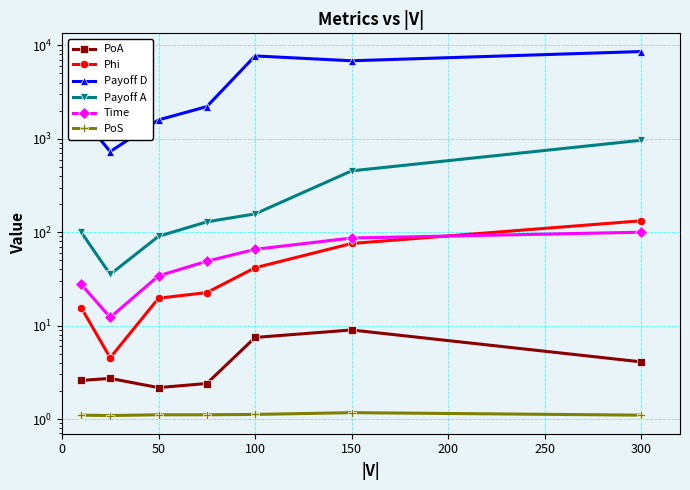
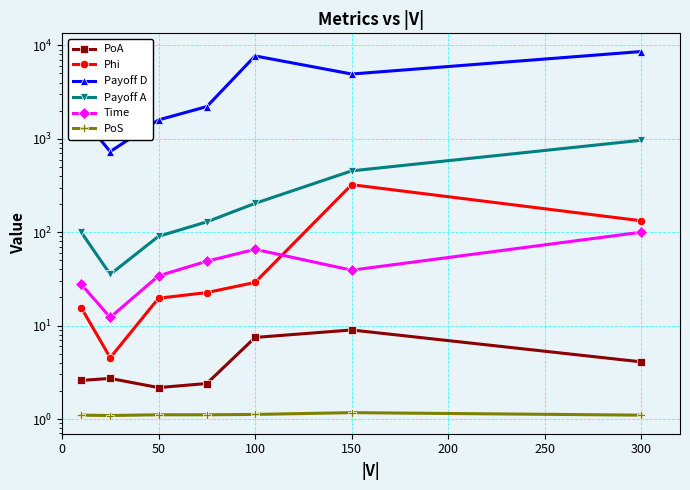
Phi, 100: 40 -> 29
Payoff A, 100: 160 -> 200
Phi, 150: 80 -> 320
Payoff D, 150: 7000 -> 5000
Time, 150: 90 -> 39
